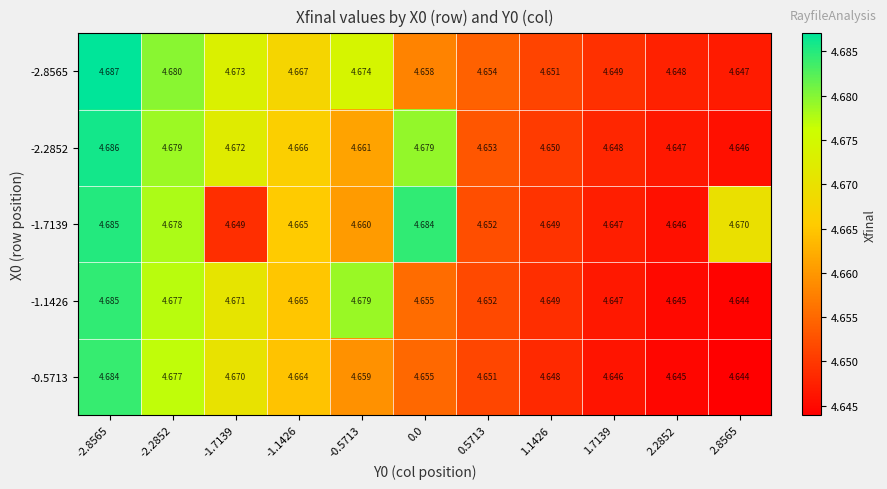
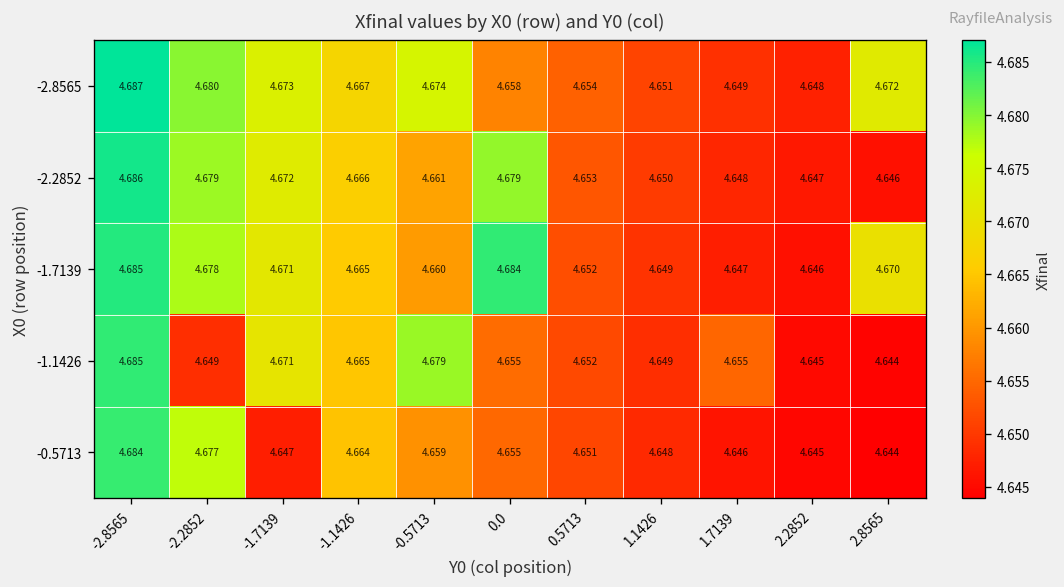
-2.8565, 2.8565: 4.647 -> 4.672
-1.7139, -1.7139: 4.649 -> 4.671
-1.1426, -2.2852: 4.677 -> 4.649
-1.1426, 1.7139: 4.647 -> 4.655
-0.5713, -1.7139: 4.670 -> 4.647
